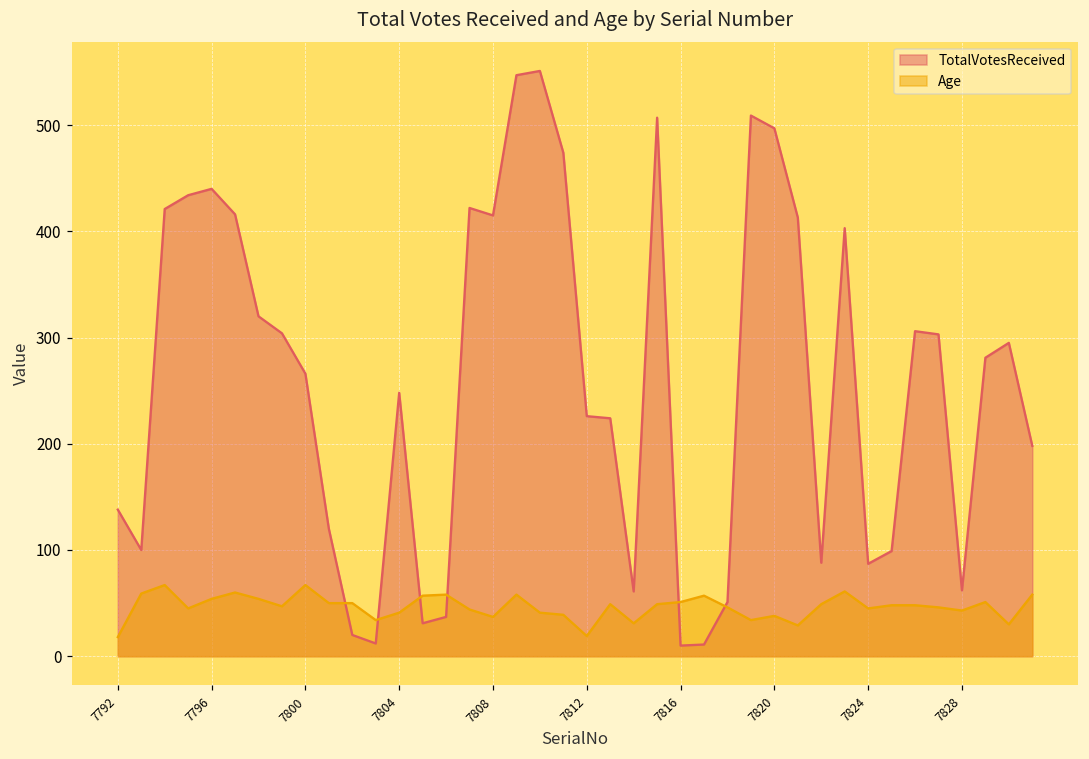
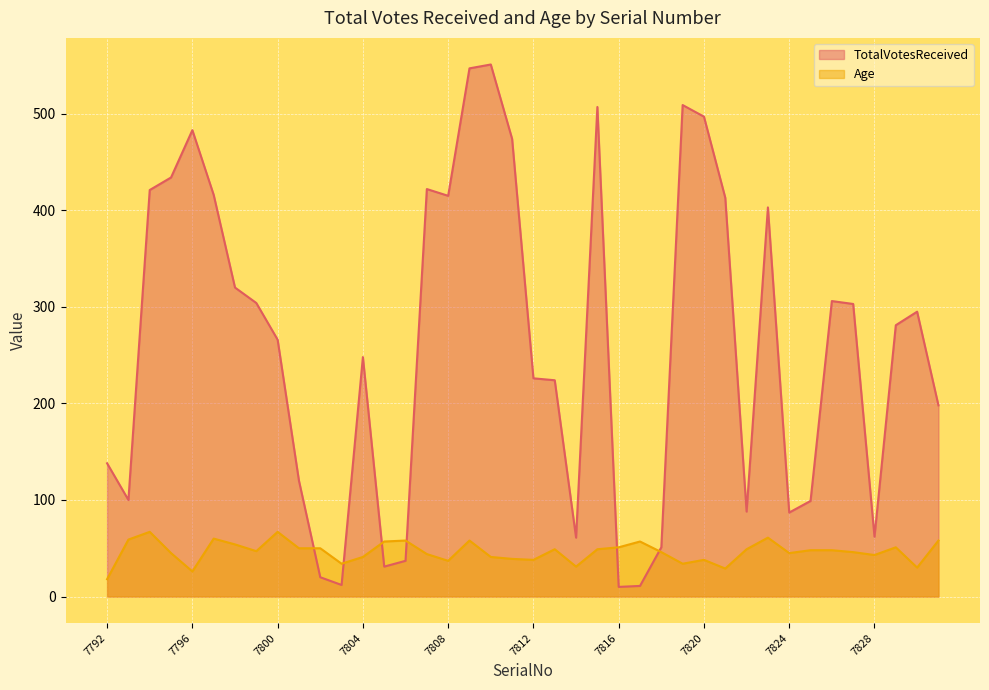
TotalVotesReceived, 7796: 440 -> 480
Age, 7796: 50 -> 30
Age, 7812: 20 -> 40
